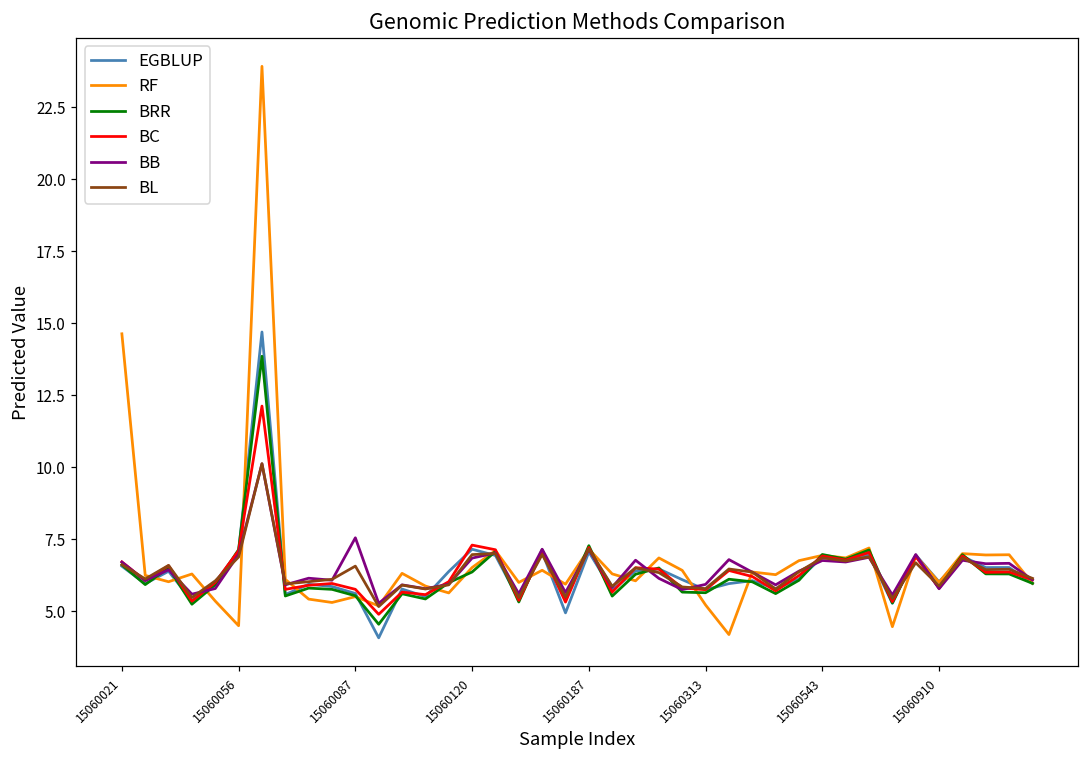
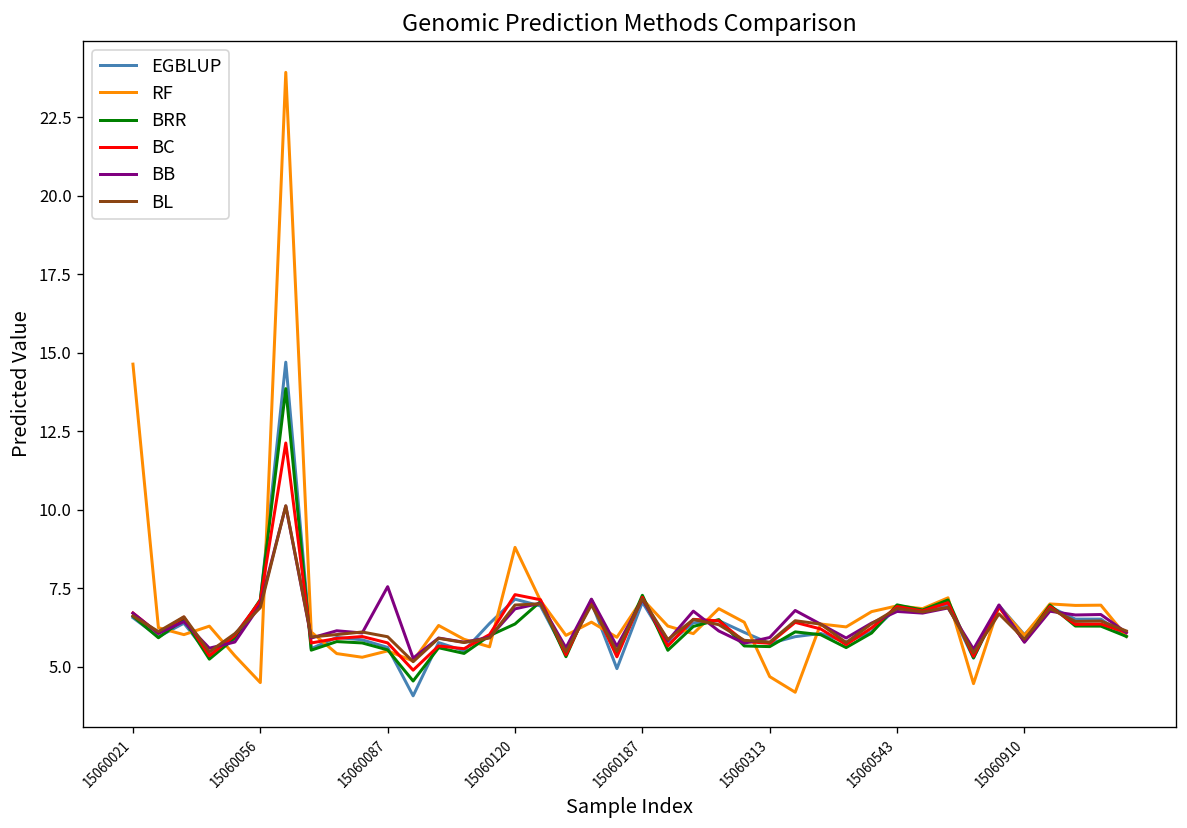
BL, 15060087: 6.6 -> 6.0
RF, 15060120: 6.5 -> 8.8
RF, 15060313: 5.2 -> 4.7
